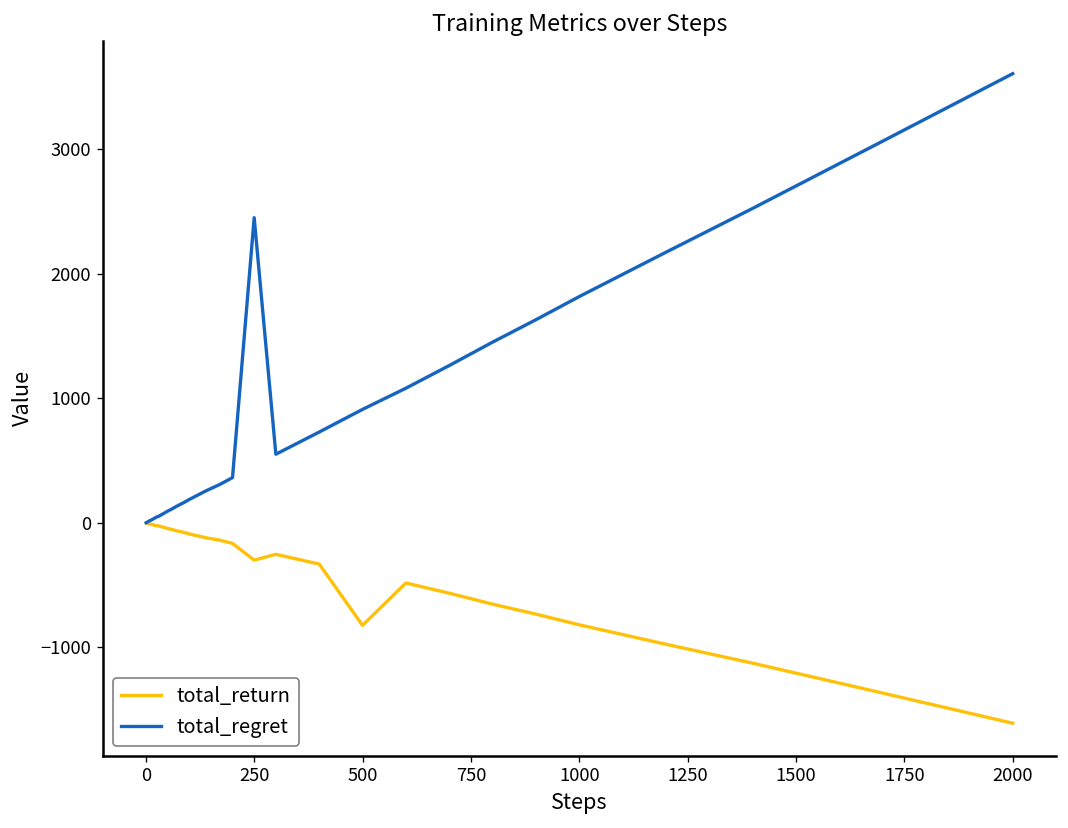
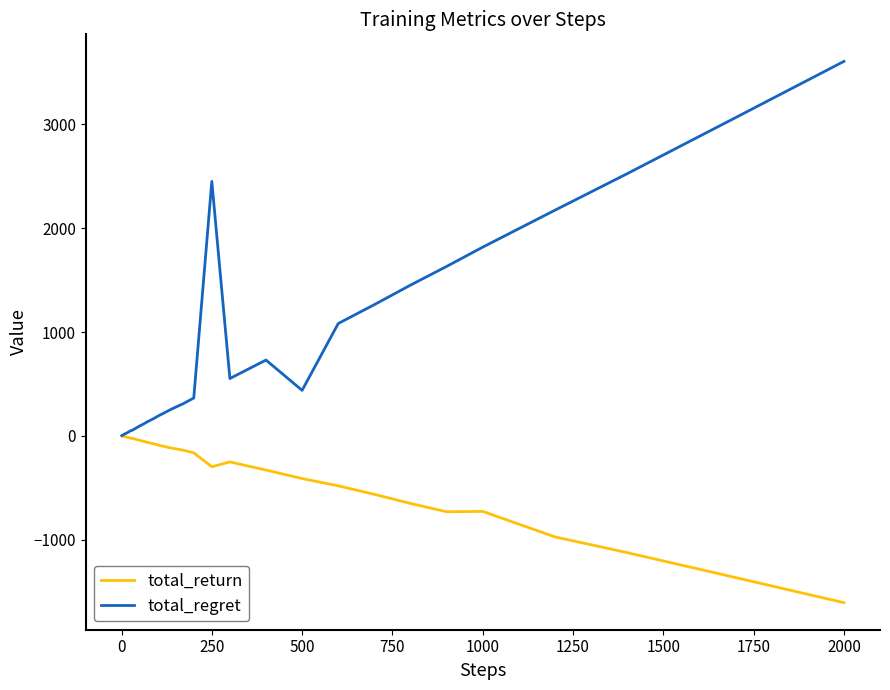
total_return, 500: -820 -> -410
total_regret, 500: 910 -> 440
total_return, 1000: -820 -> -730
